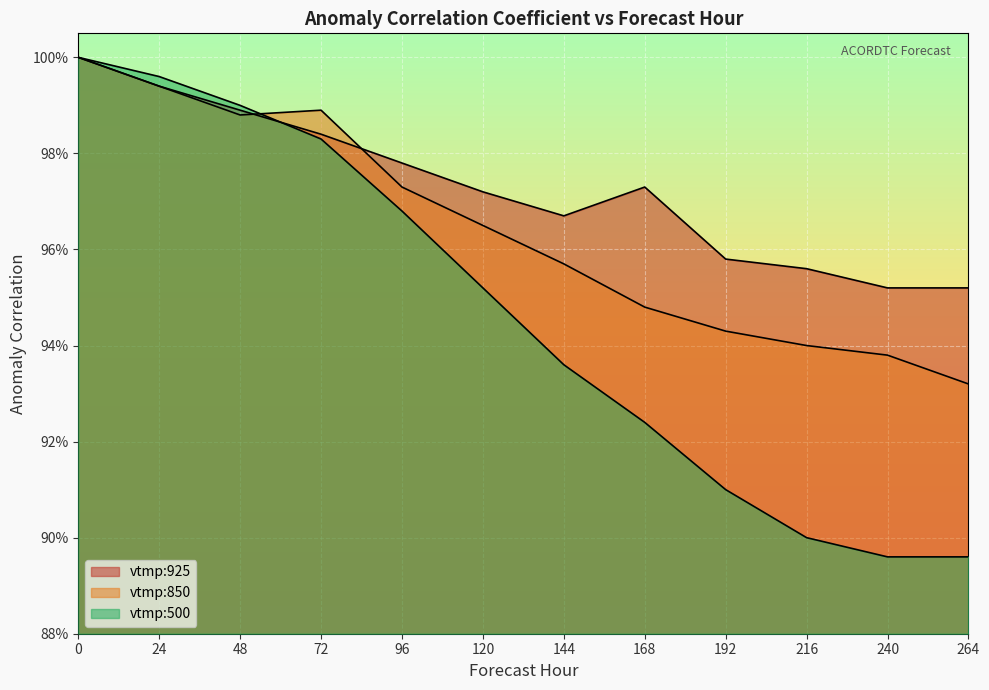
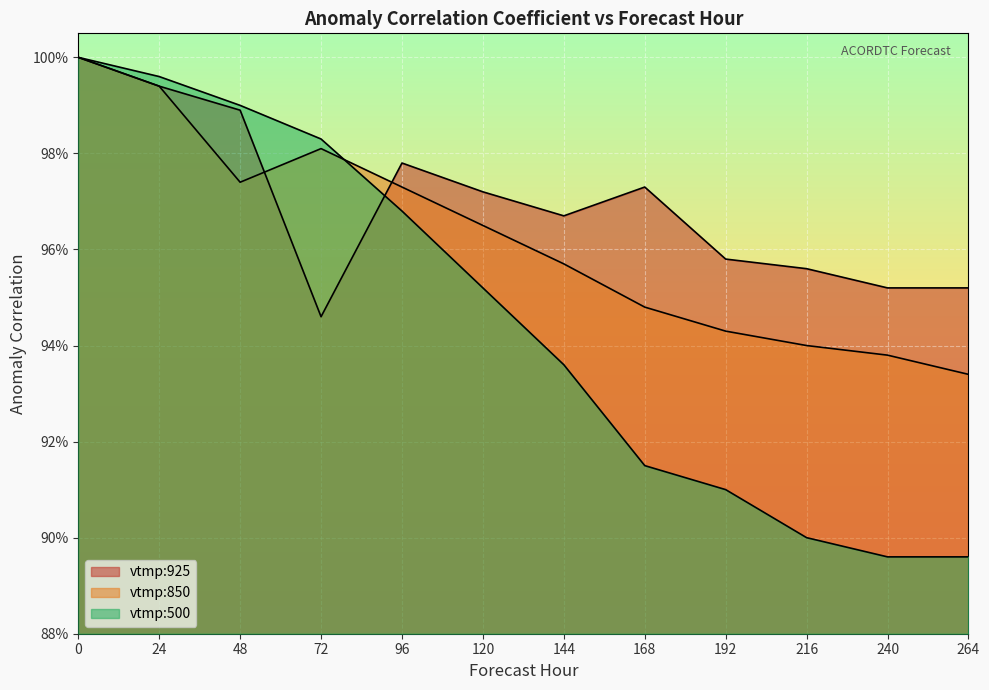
vtmp:850, 48: 98.8% -> 97.4%
vtmp:925, 72: 98.4% -> 94.6%
vtmp:850, 72: 98.9% -> 98.1%
vtmp:500, 168: 92.4% -> 91.5%
vtmp:850, 264: 93.2% -> 93.4%
